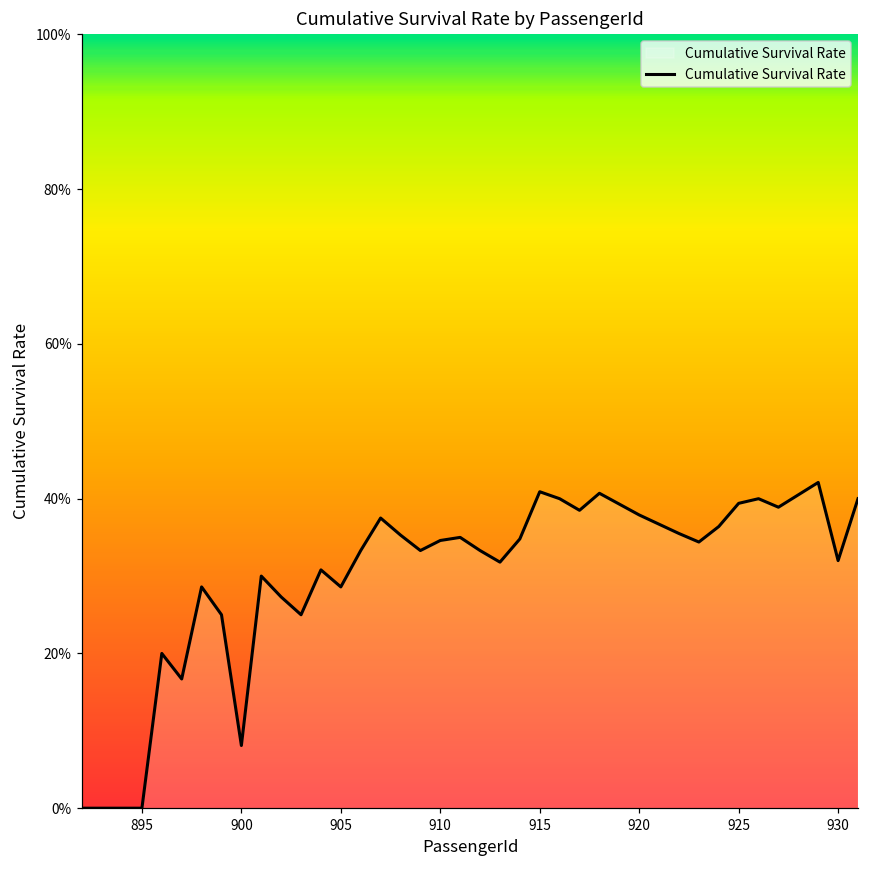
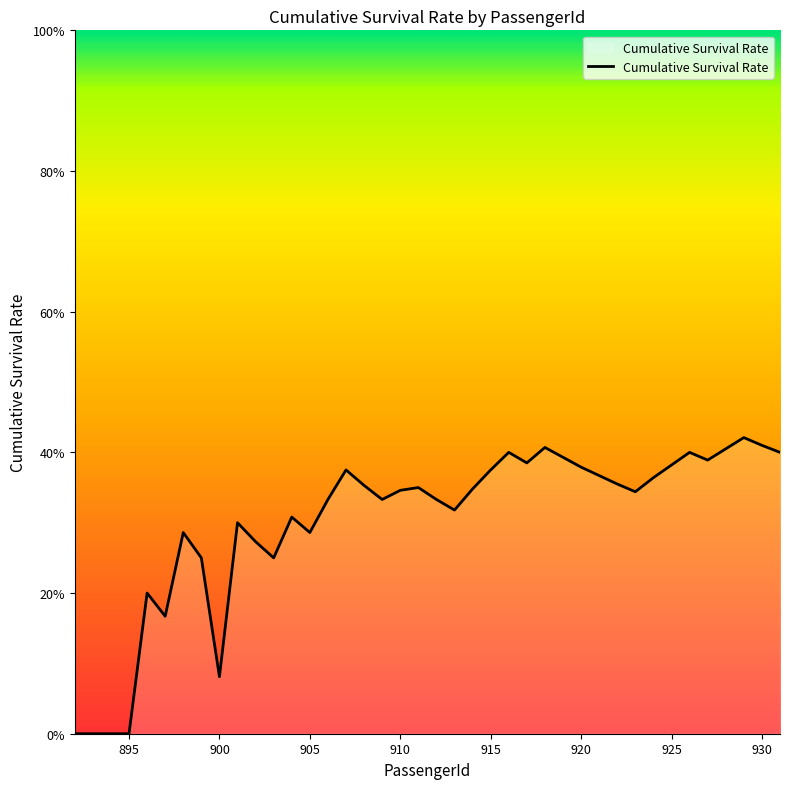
915: 41% -> 38%
925: 39% -> 38%
930: 32% -> 41%
